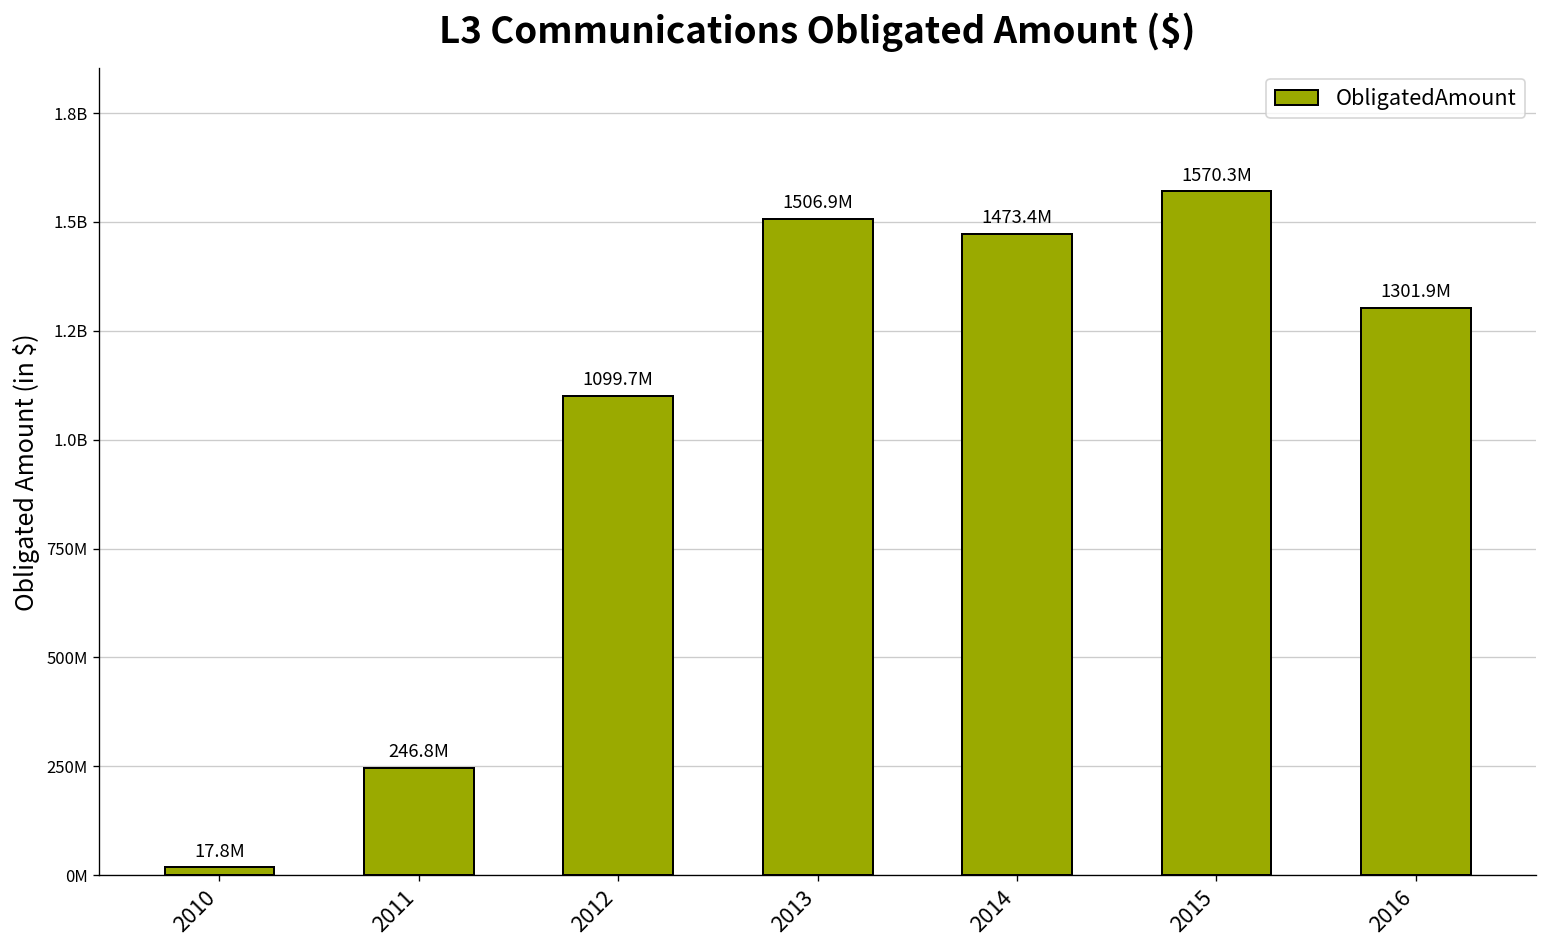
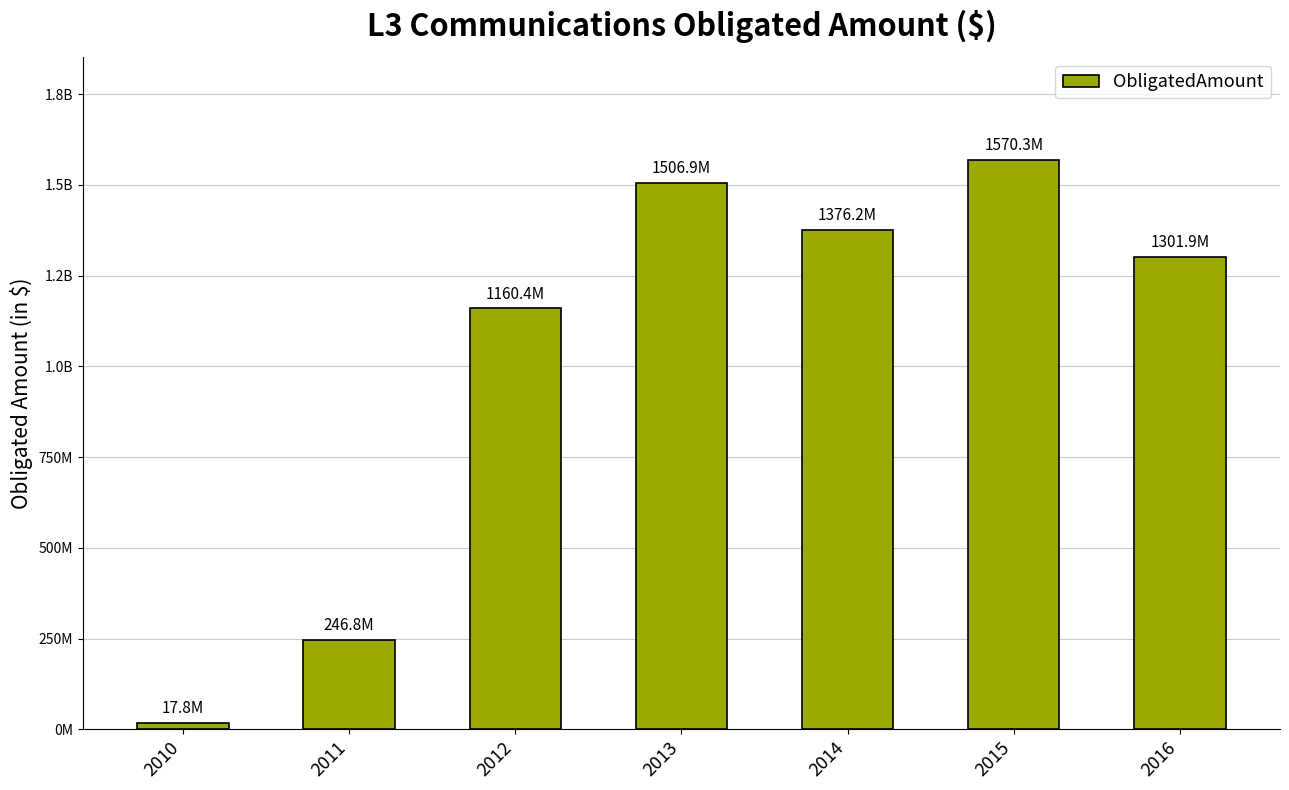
2012: 1099.7M -> 1160.4M
2014: 1473.4M -> 1376.2M
